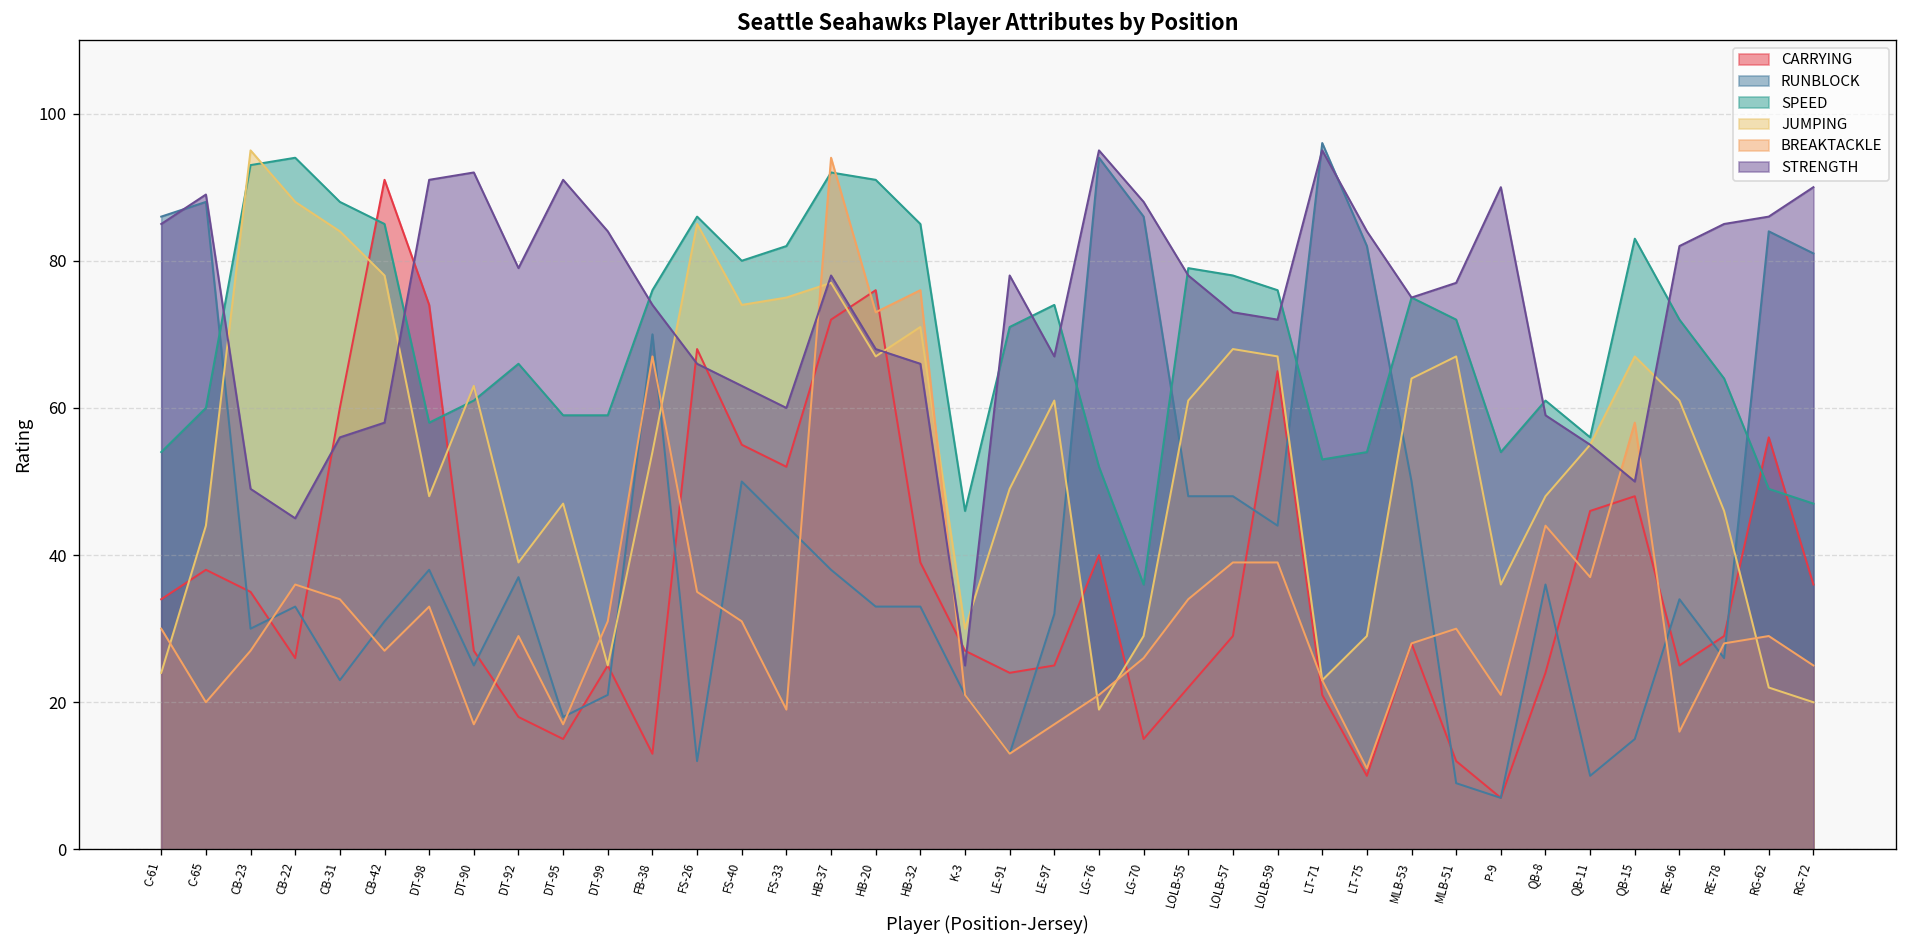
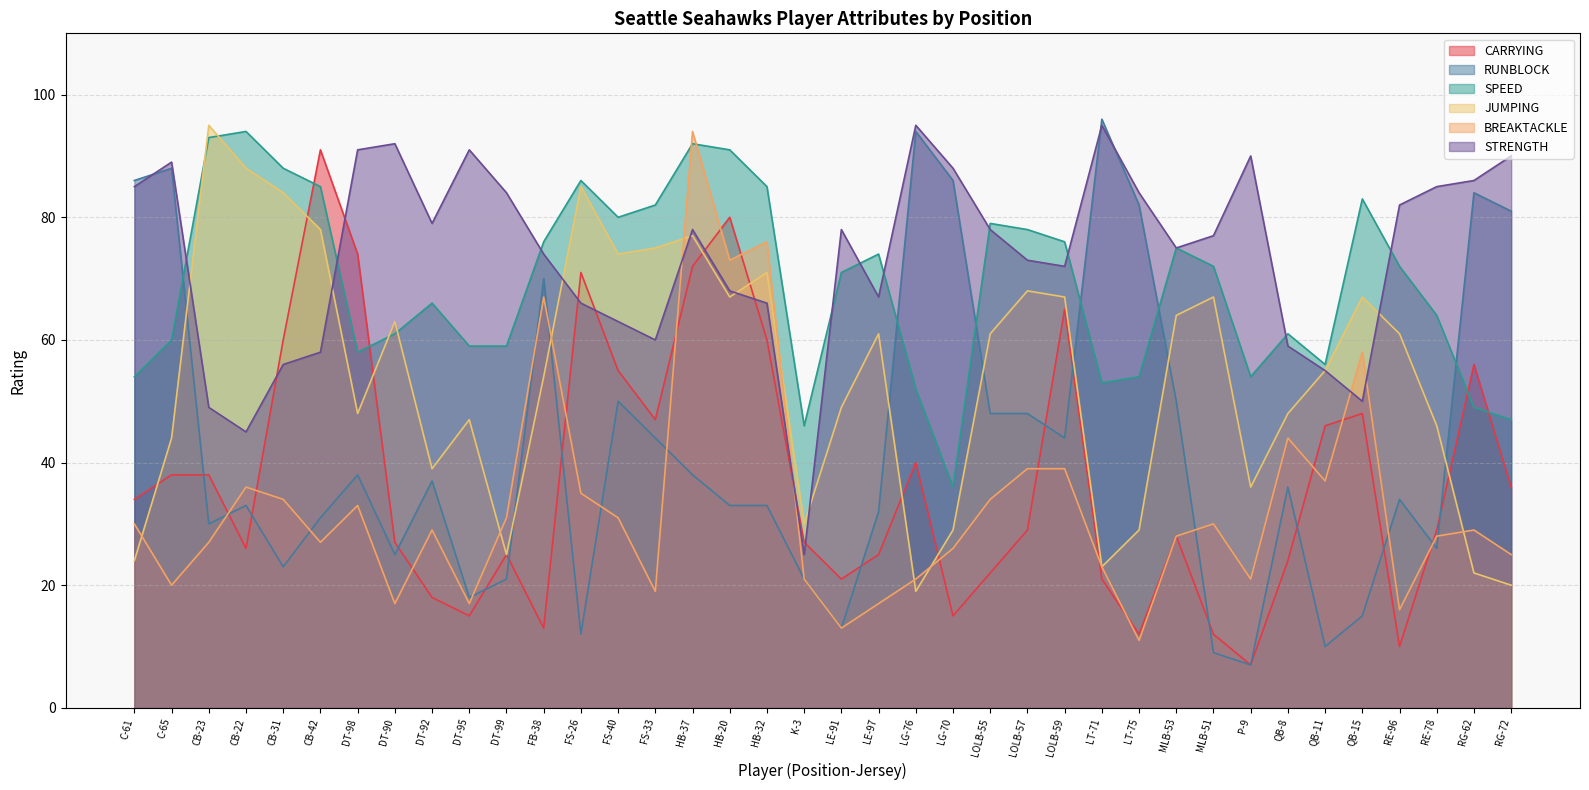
CARRYING, CB-23: 35 -> 38
CARRYING, FS-26: 68 -> 71
CARRYING, FS-33: 52 -> 47
CARRYING, HB-20: 76 -> 80
CARRYING, HB-32: 39 -> 60
CARRYING, LE-91: 24 -> 21
CARRYING, LT-75: 10 -> 12
CARRYING, RE-96: 25 -> 10
